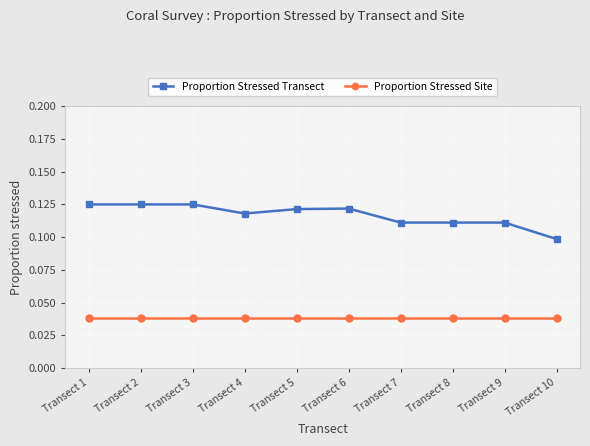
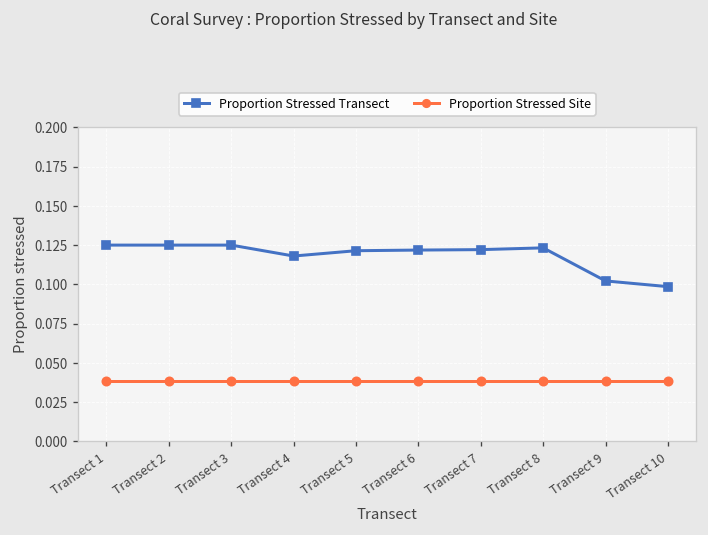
Proportion Stressed Transect, Transect 7: 0.111 -> 0.122
Proportion Stressed Transect, Transect 8: 0.111 -> 0.123
Proportion Stressed Transect, Transect 9: 0.111 -> 0.102
